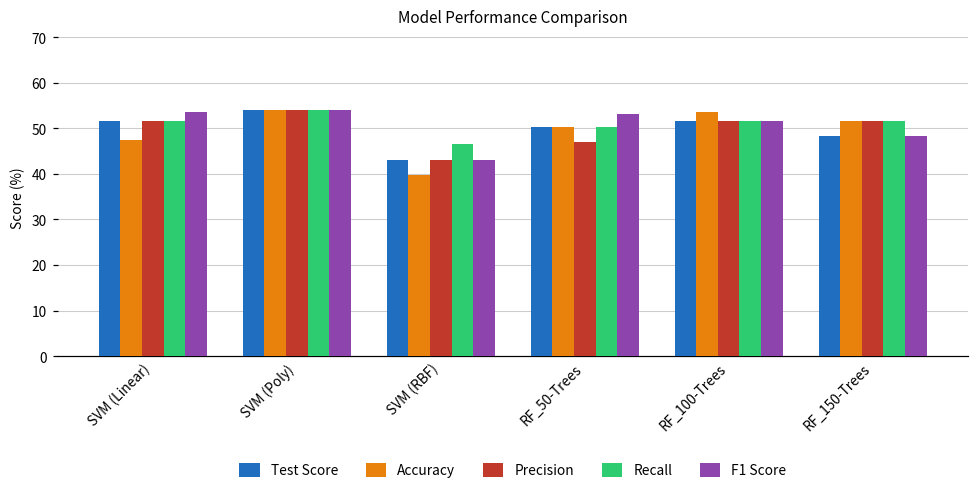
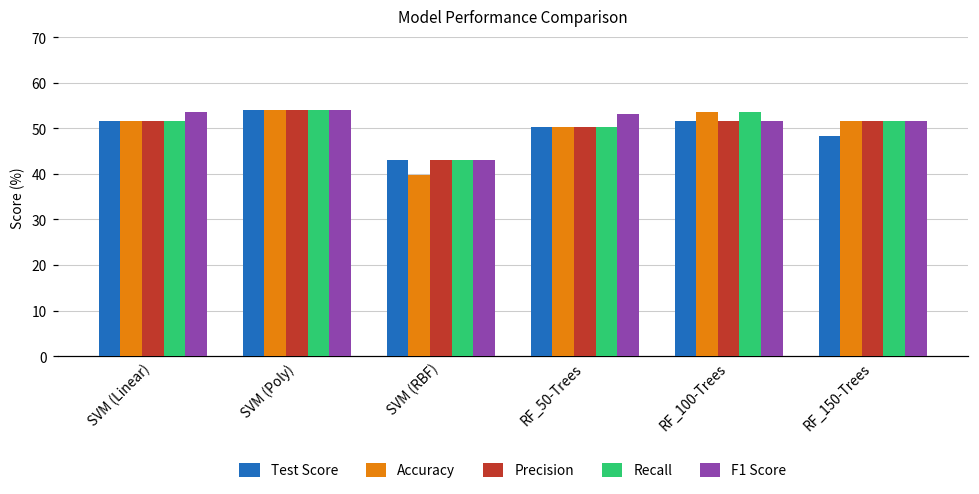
Accuracy, SVM (Linear): 47 -> 52
Recall, SVM (RBF): 47 -> 43
Precision, RF_50-Trees: 47 -> 50
Recall, RF_100-Trees: 52 -> 54
F1 Score, RF_150-Trees: 48 -> 52
